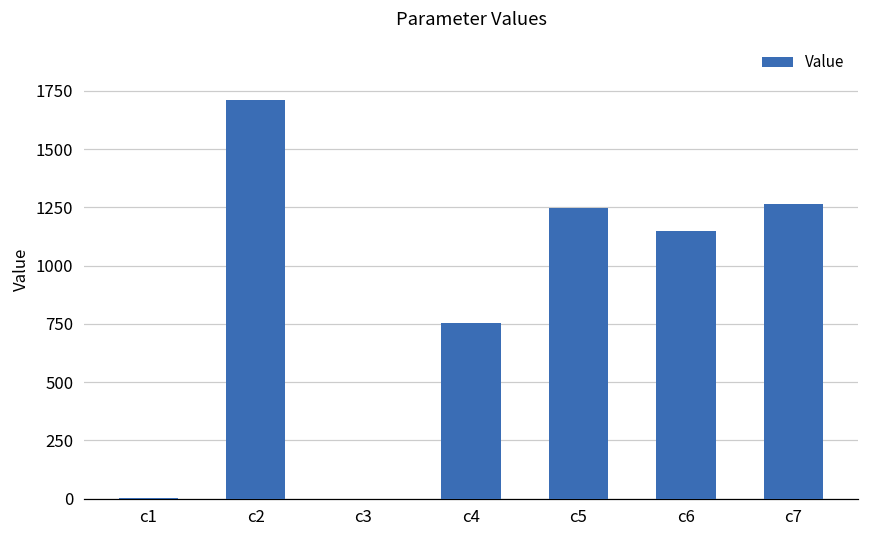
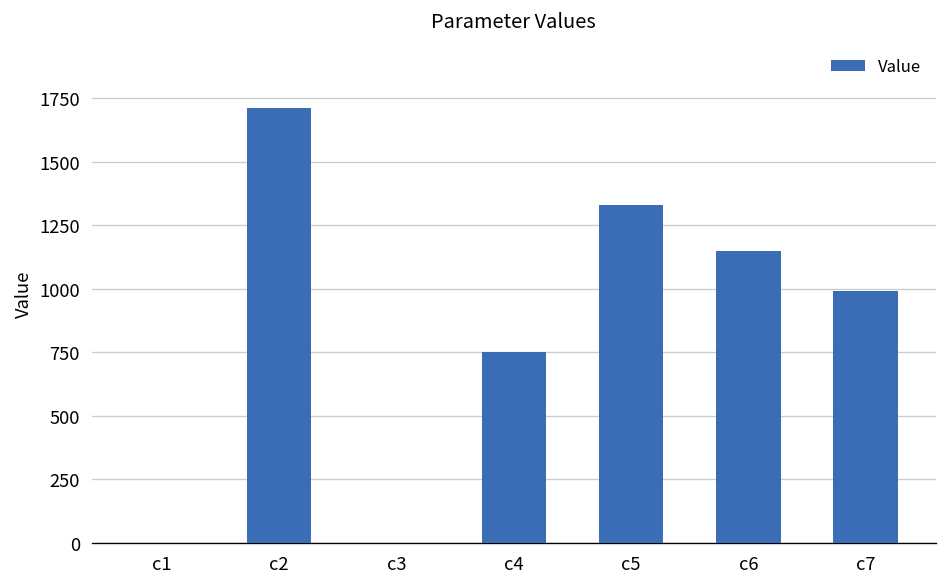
c5: 1250 -> 1330
c7: 1270 -> 990
